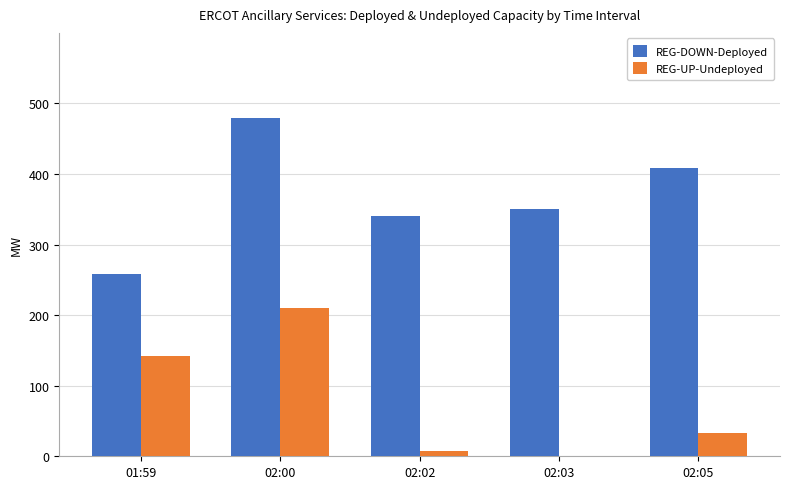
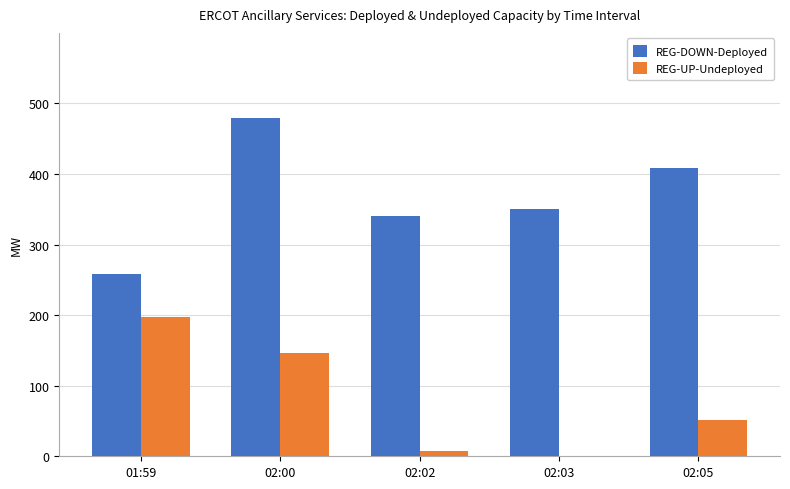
REG-UP-Undeployed, 01:59: 140 -> 200
REG-UP-Undeployed, 02:00: 210 -> 150
REG-UP-Undeployed, 02:05: 30 -> 50
